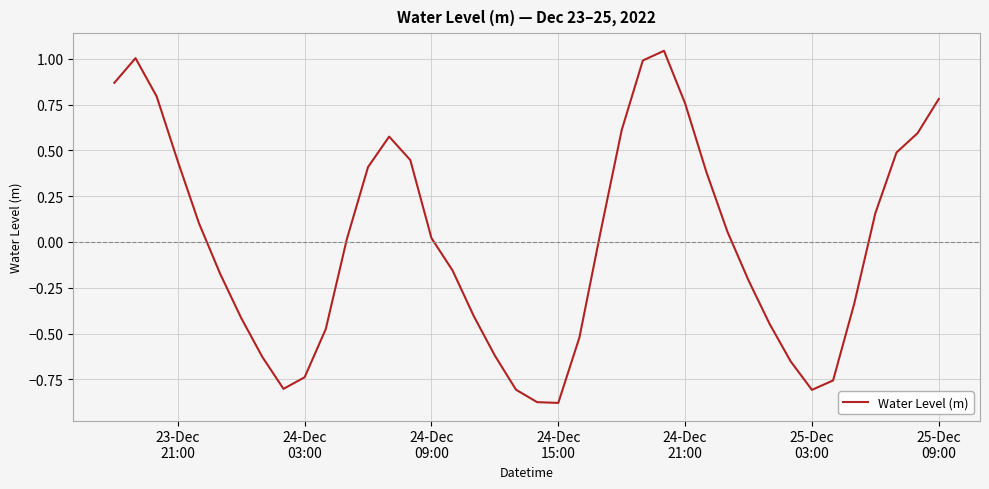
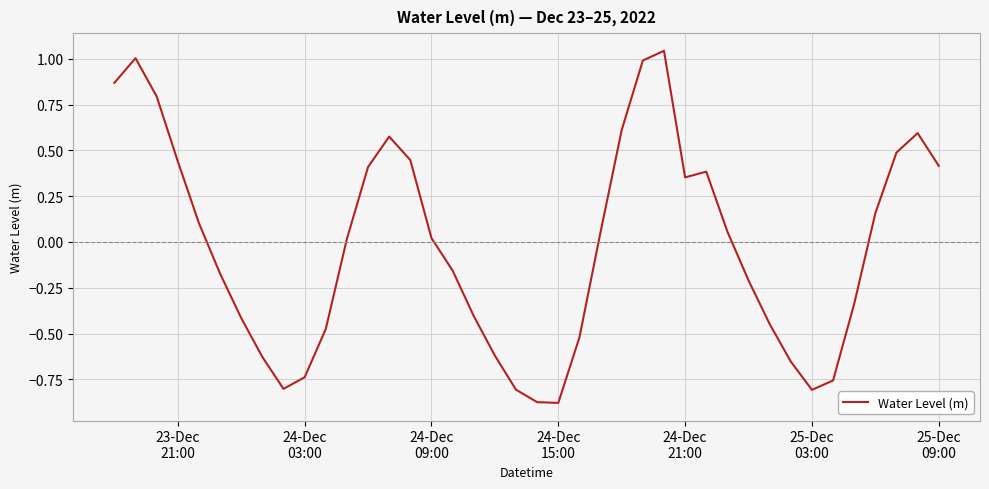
24-Dec 21:00: 0.76 -> 0.35
25-Dec 09:00: 0.78 -> 0.42
